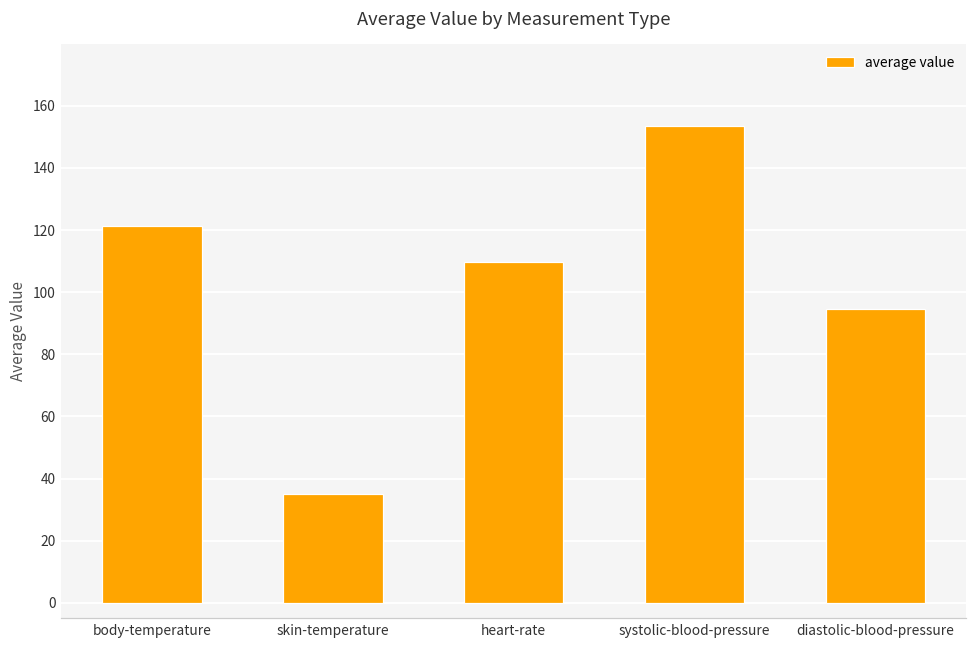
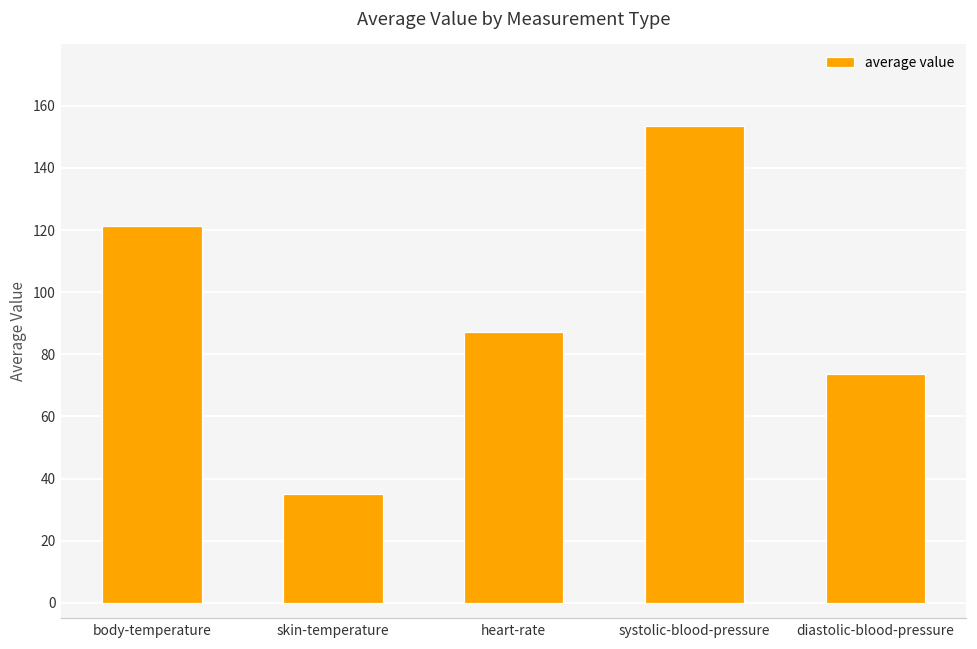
heart-rate: 110 -> 87
diastolic-blood-pressure: 95 -> 74
